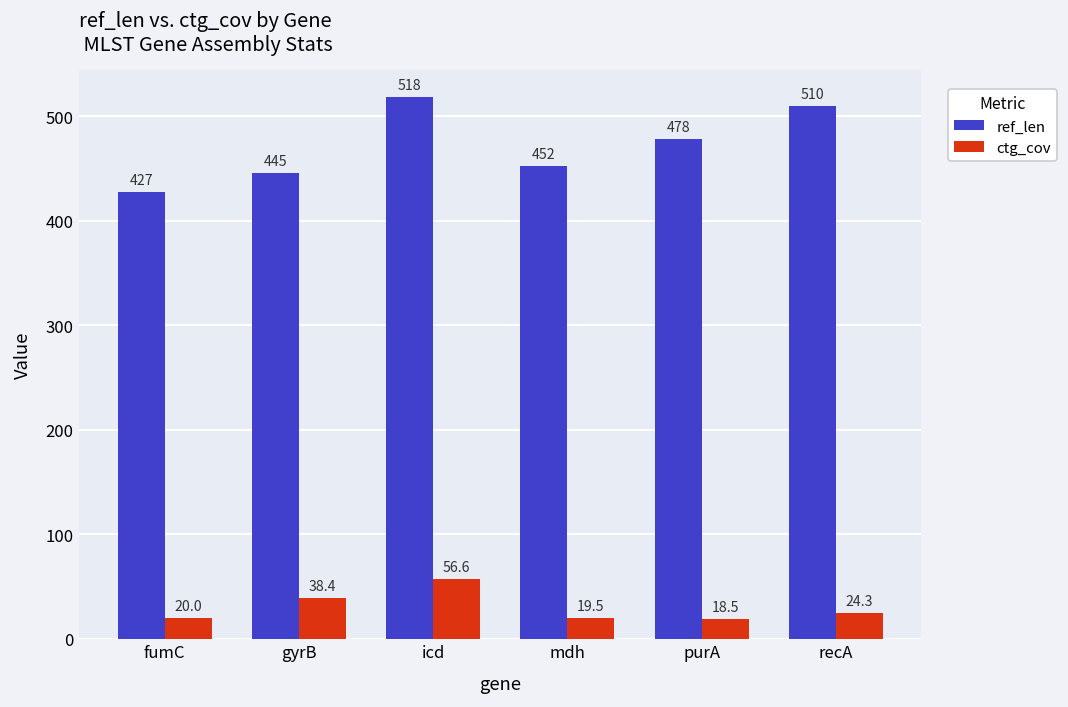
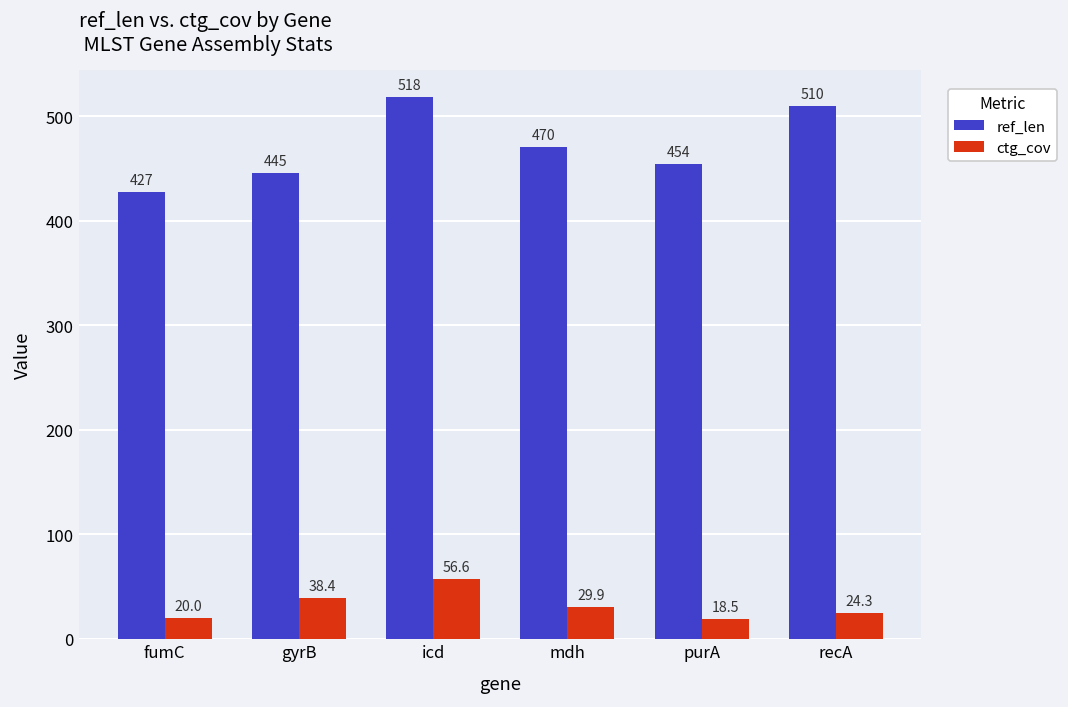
ref_len, mdh: 452 -> 470
ctg_cov, mdh: 19.5 -> 29.9
ref_len, purA: 478 -> 454
